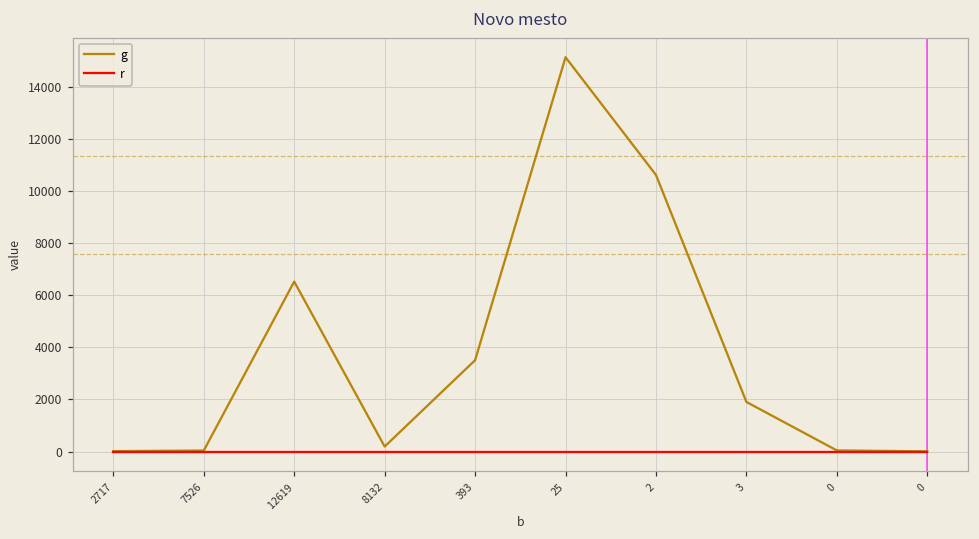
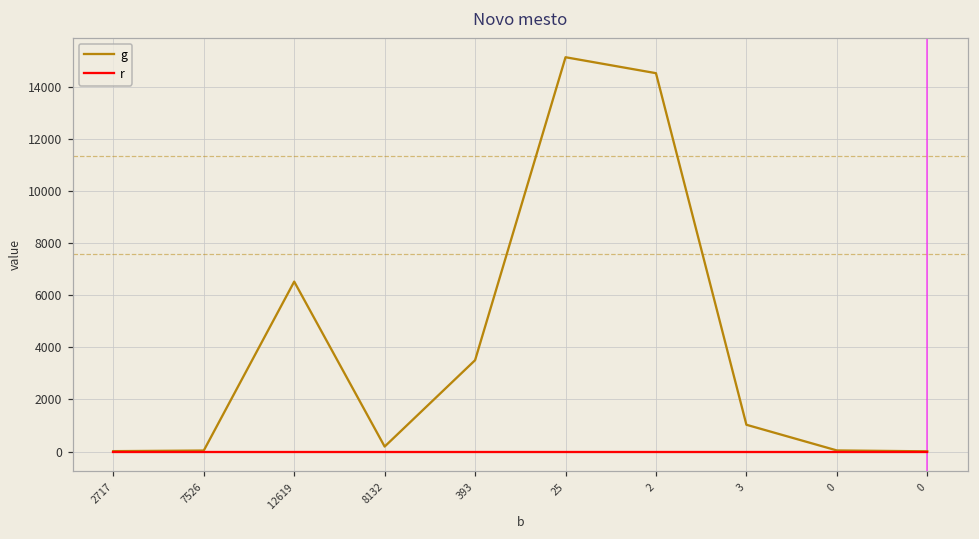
g, 2: 10600 -> 14500
g, 3: 1900 -> 1000
